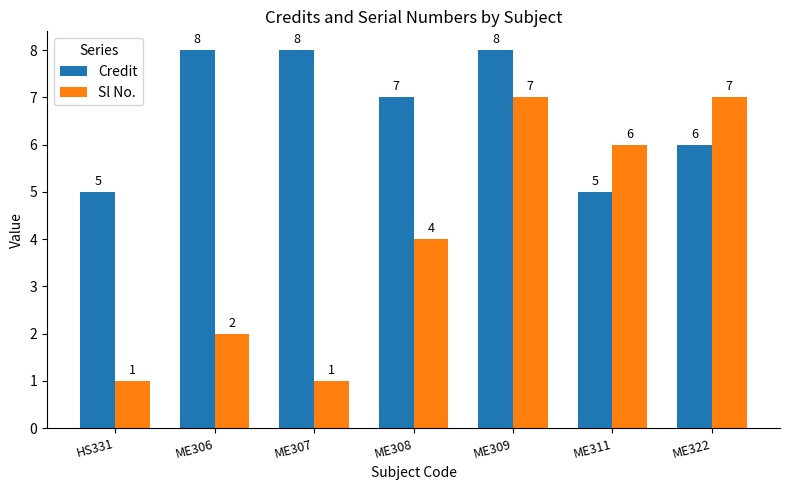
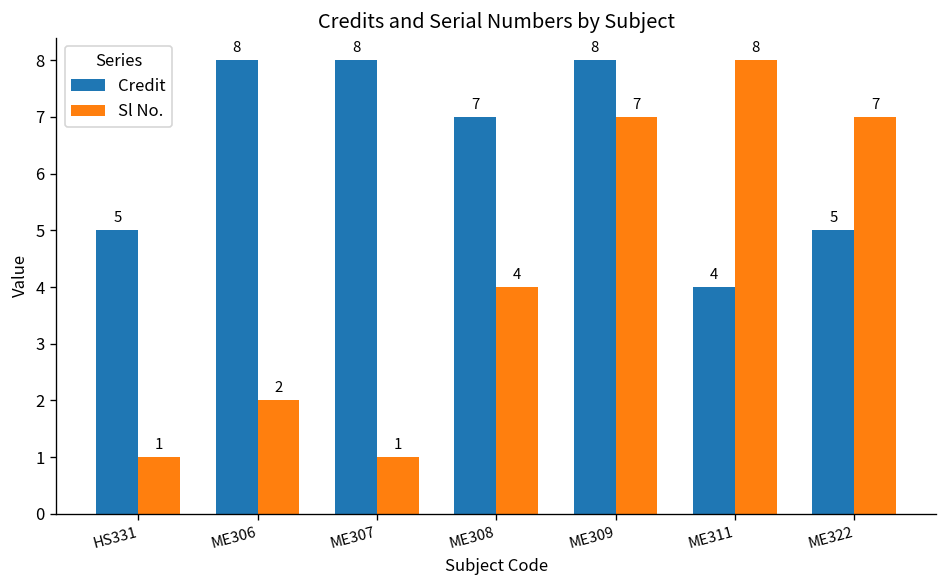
Credit, ME311: 5 -> 4
Sl No., ME311: 6 -> 8
Credit, ME322: 6 -> 5
